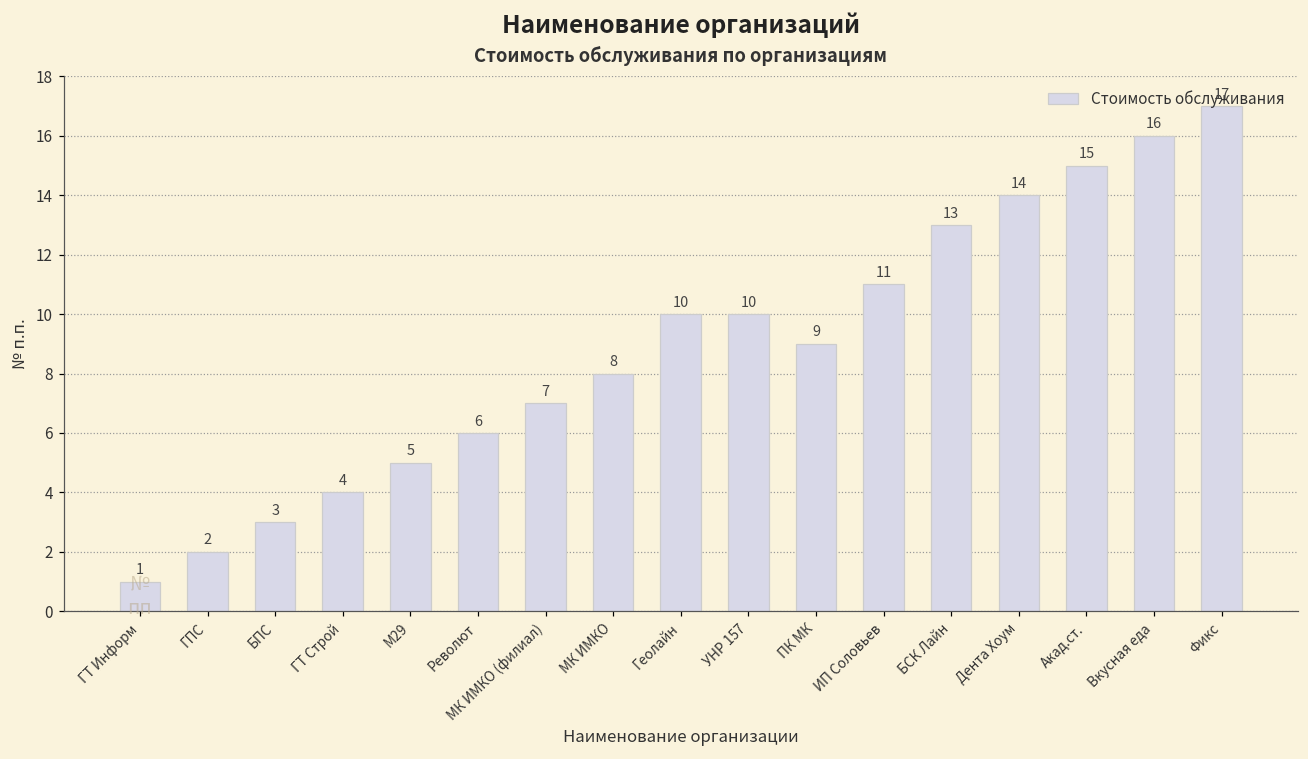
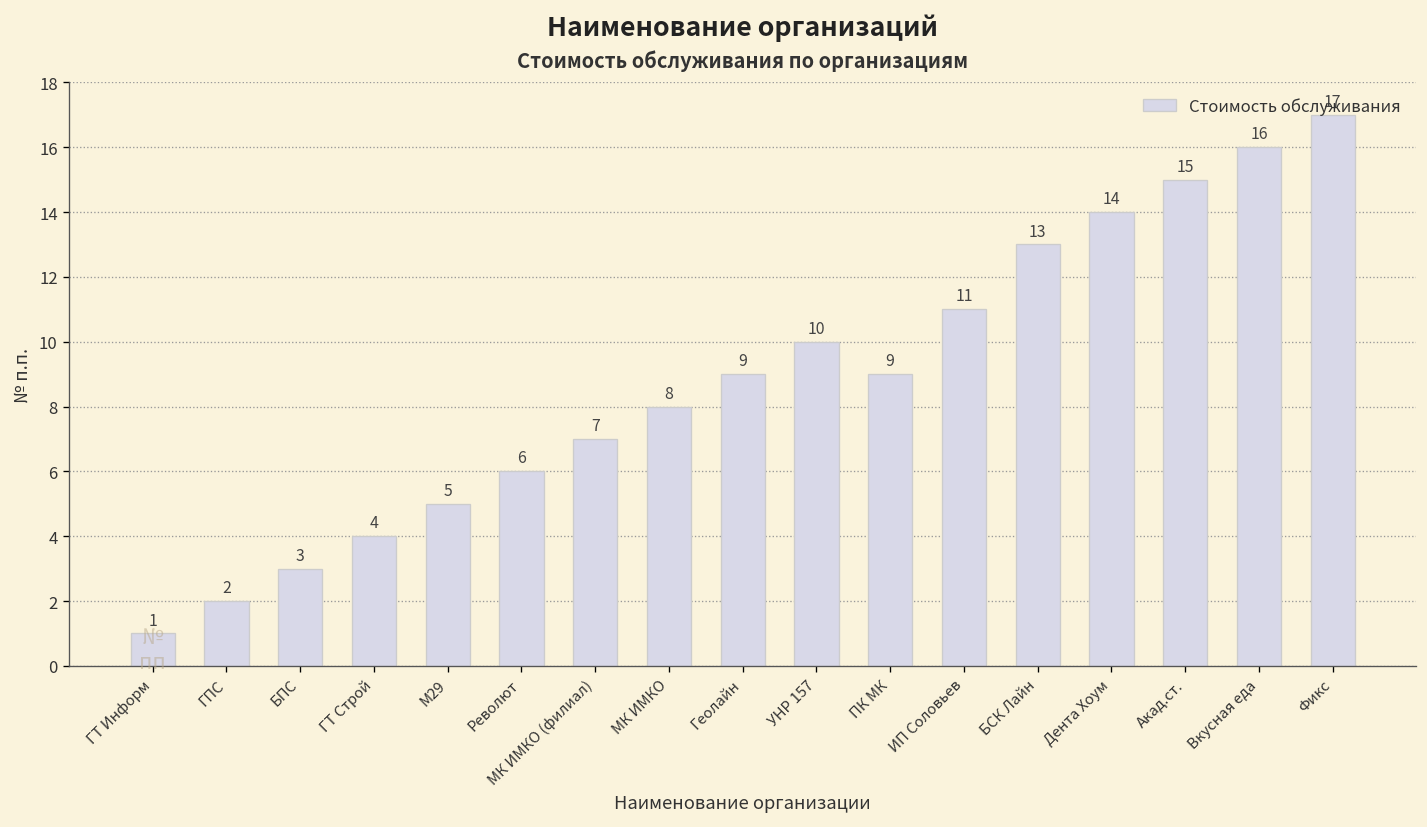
Геолайн: 10 -> 9
